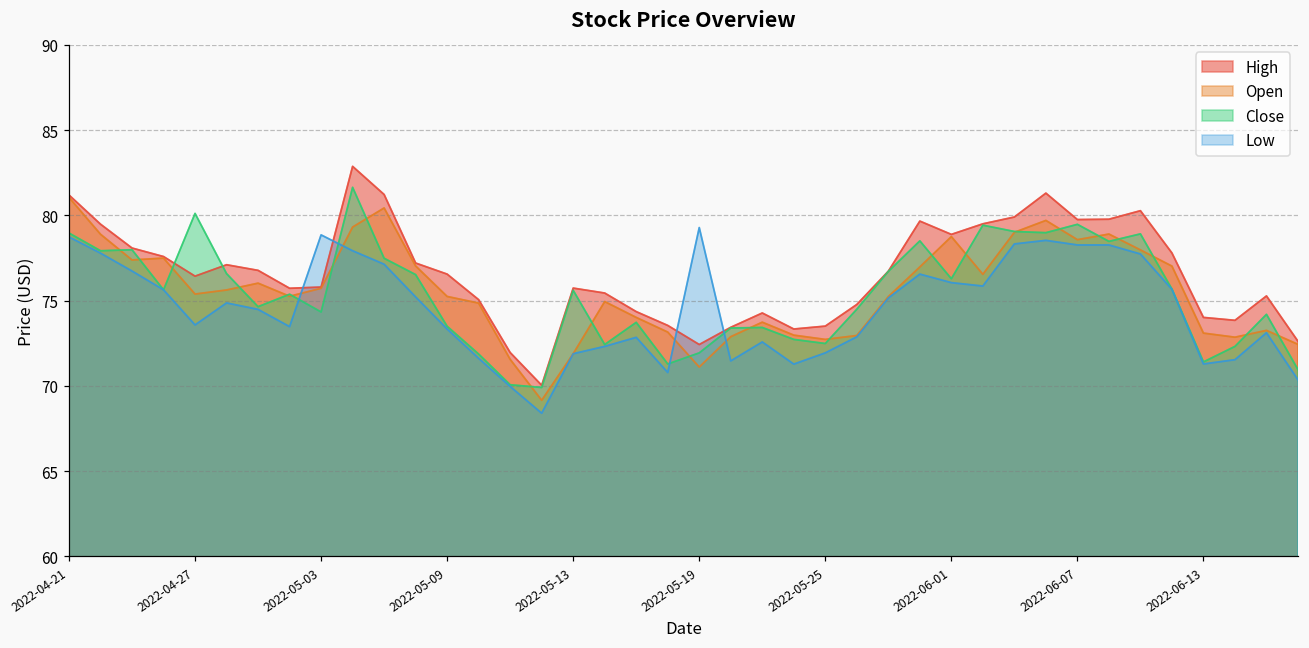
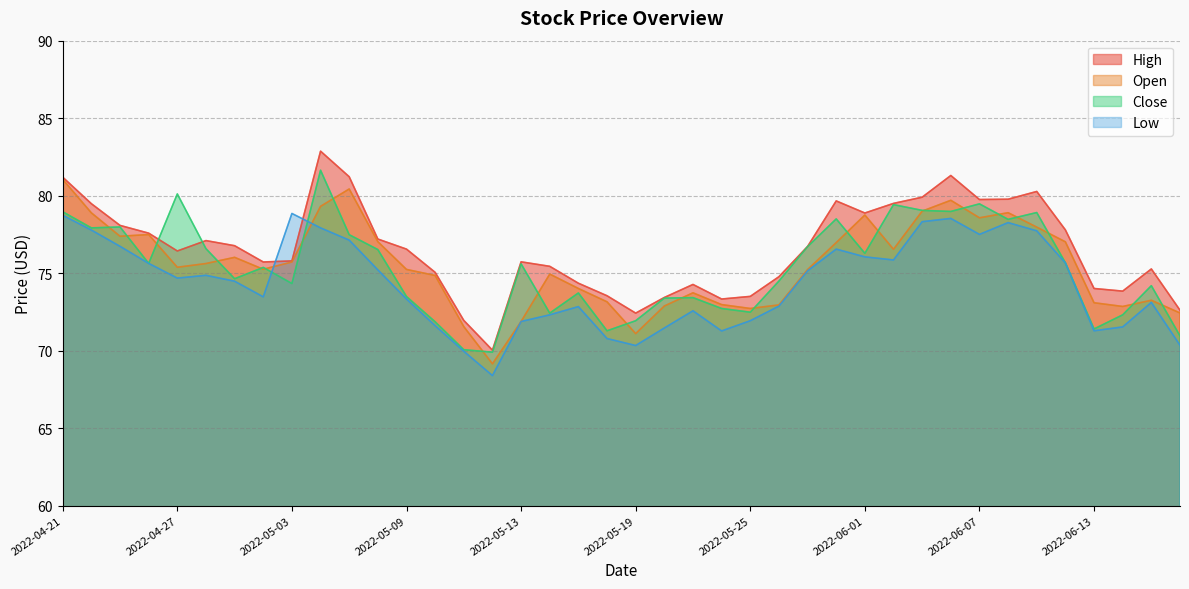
Low, 2022-04-27: 73.6 -> 74.7
Low, 2022-05-19: 79.3 -> 70.3
Low, 2022-06-07: 78.3 -> 77.5
